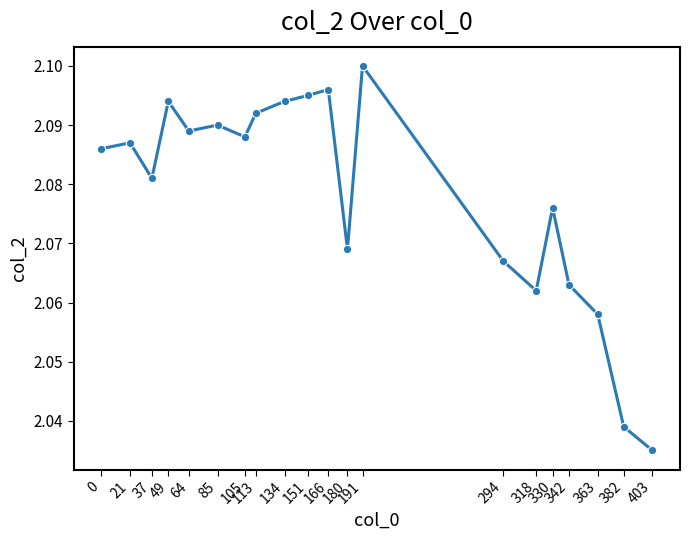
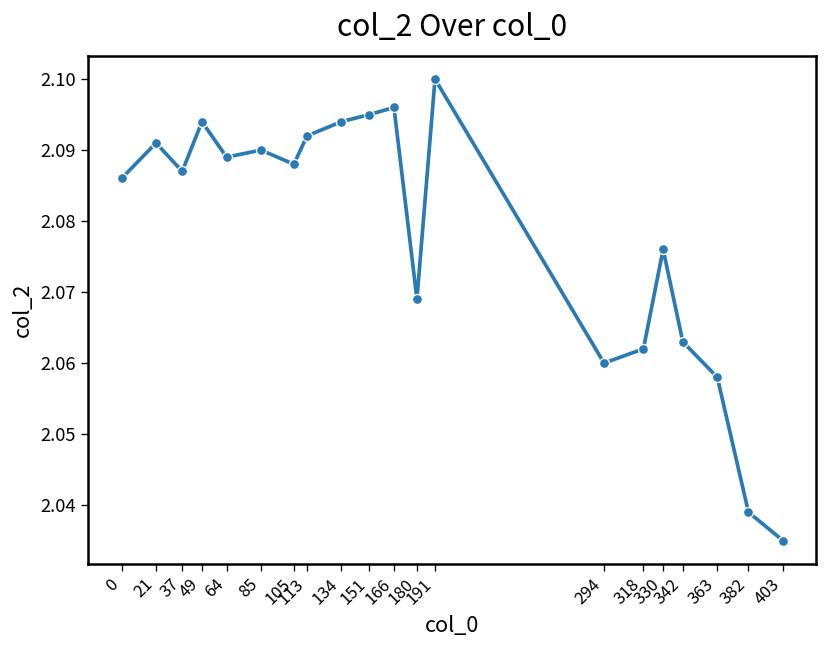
21: 2.087 -> 2.091
37: 2.081 -> 2.087
294: 2.067 -> 2.060
